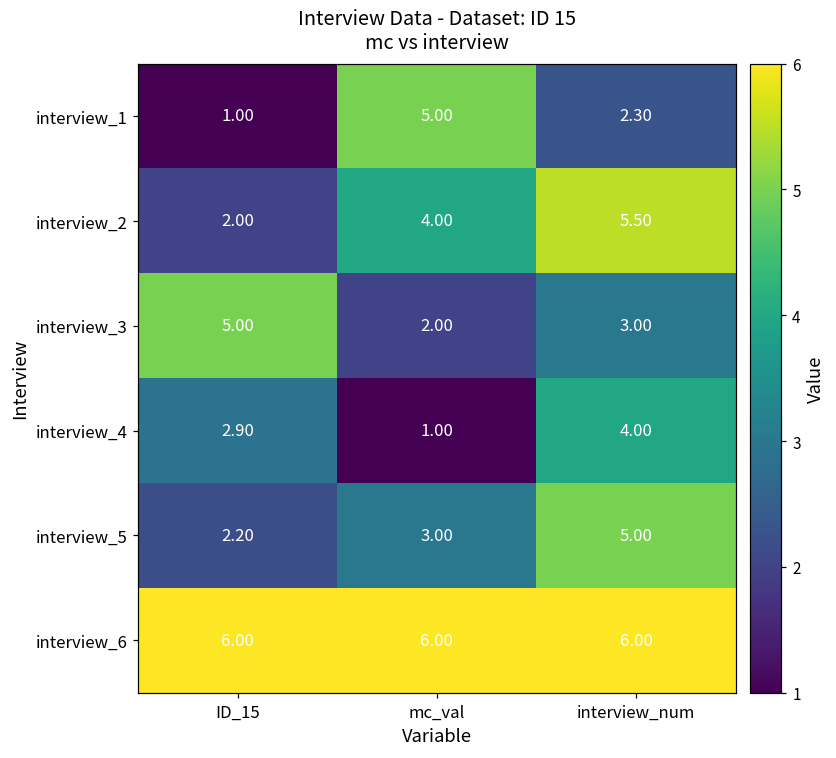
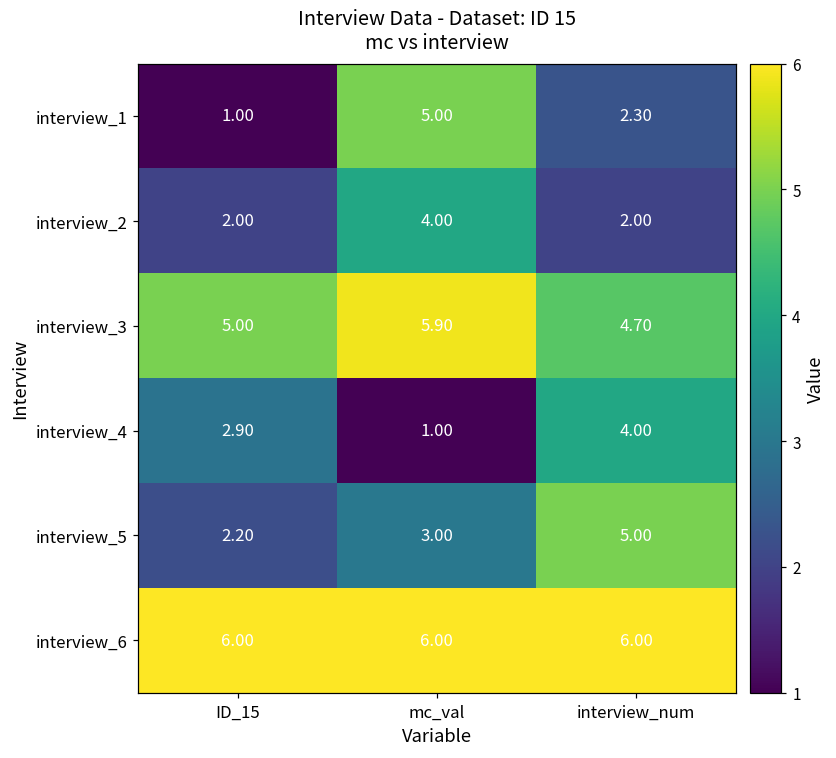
interview_2, interview_num: 5.50 -> 2.00
interview_3, mc_val: 2.00 -> 5.90
interview_3, interview_num: 3.00 -> 4.70
